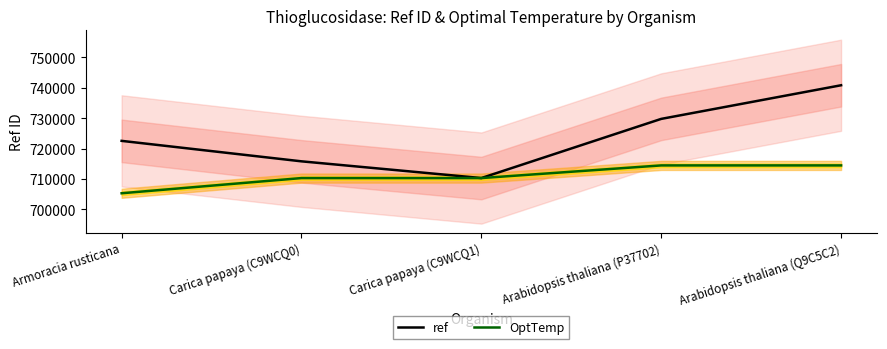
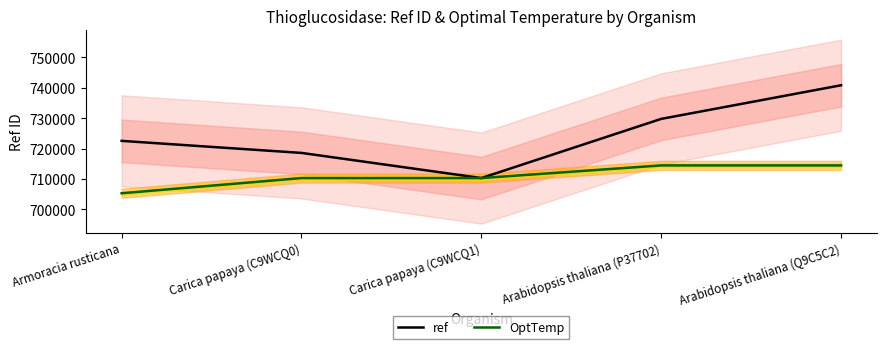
ref, Carica papaya (C9WCQ0): 716000 -> 719000
